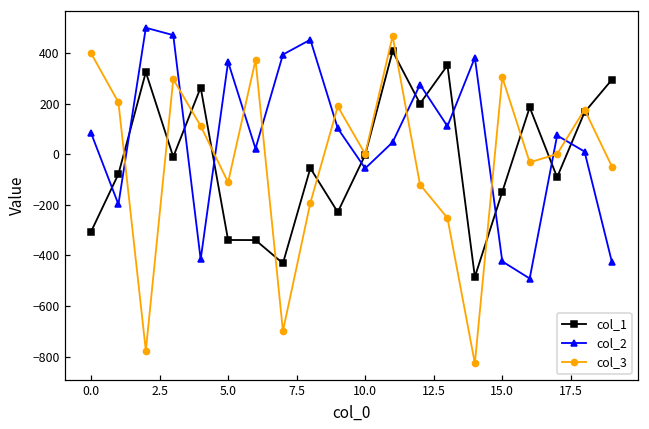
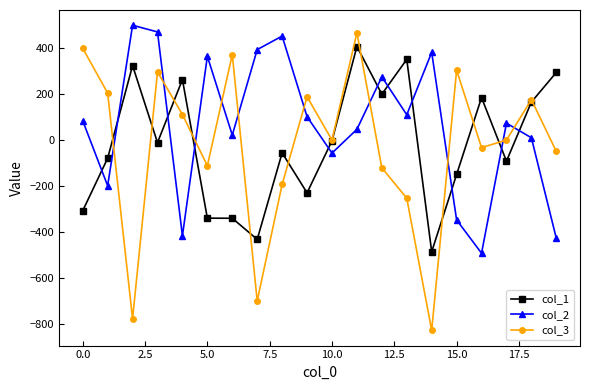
col_2, 15.0: -420 -> -350
